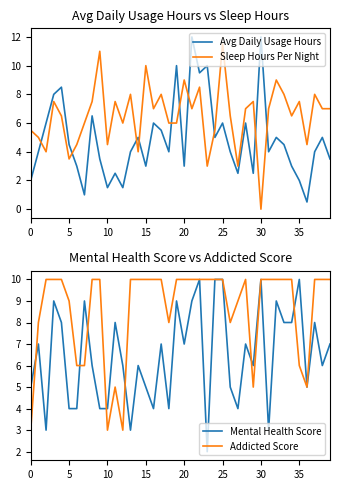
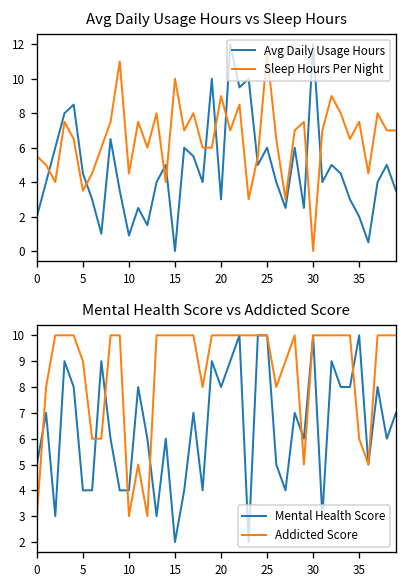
Avg Daily Usage Hours vs Sleep Hours, Avg Daily Usage Hours, 10: 1.5 -> 0.9
Avg Daily Usage Hours vs Sleep Hours, Avg Daily Usage Hours, 15: 3 -> 0
Mental Health Score vs Addicted Score, Mental Health Score, 15: 5 -> 2
Mental Health Score vs Addicted Score, Mental Health Score, 20: 7 -> 8
